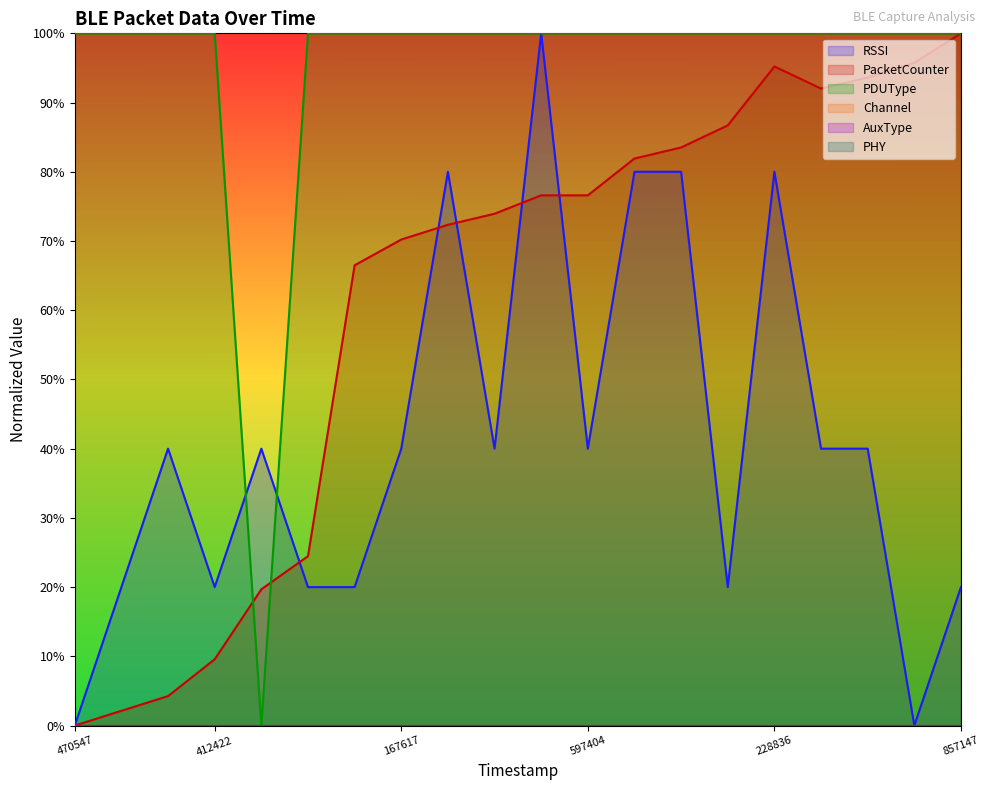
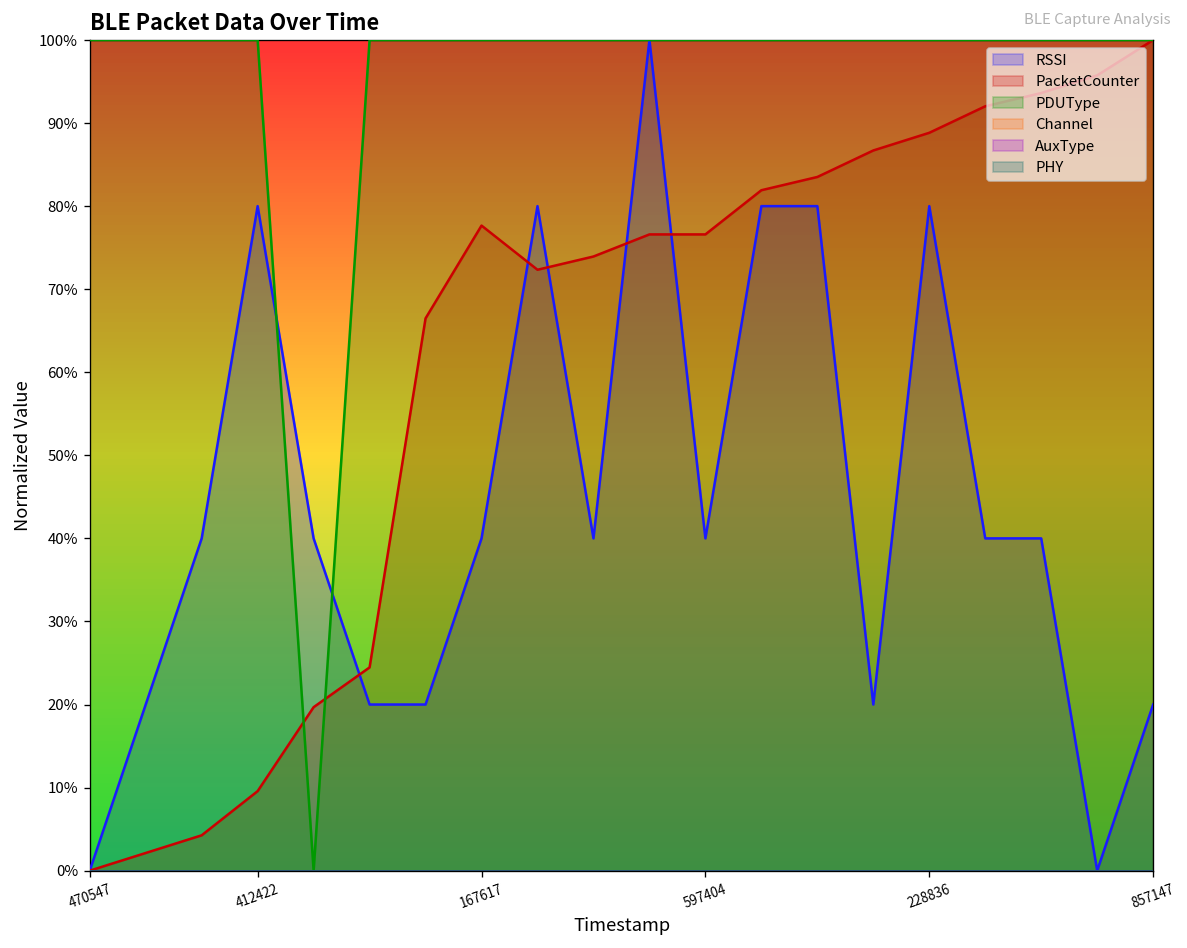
RSSI, 412422: 20% -> 80%
PacketCounter, 167617: 70% -> 78%
PacketCounter, 228836: 95% -> 89%
